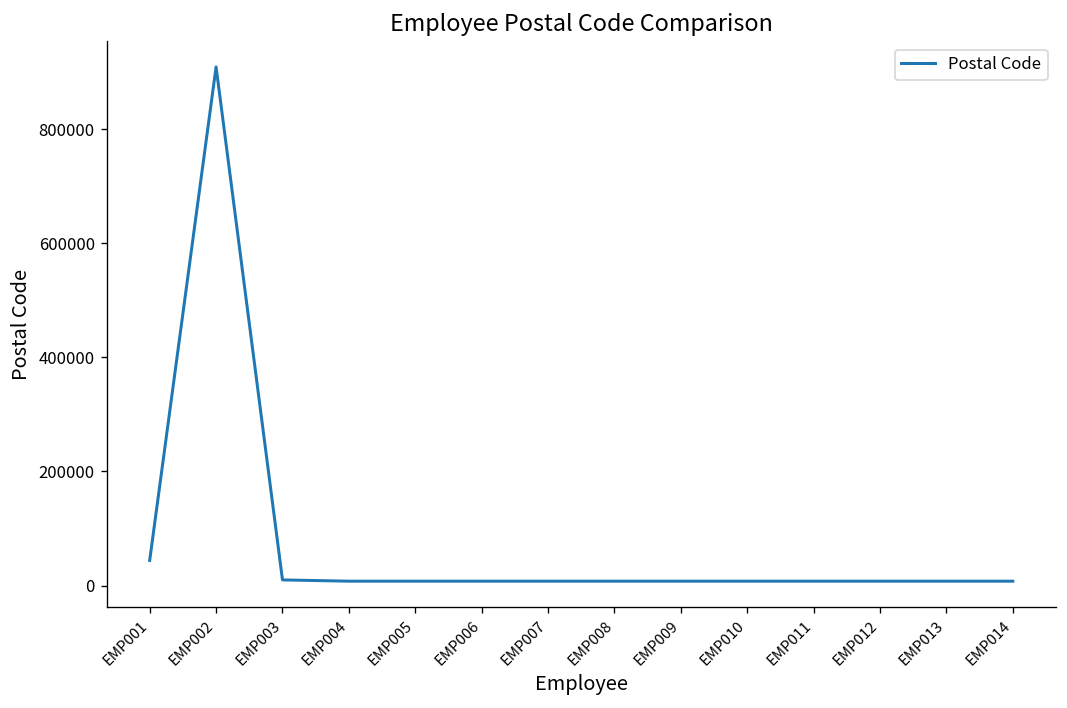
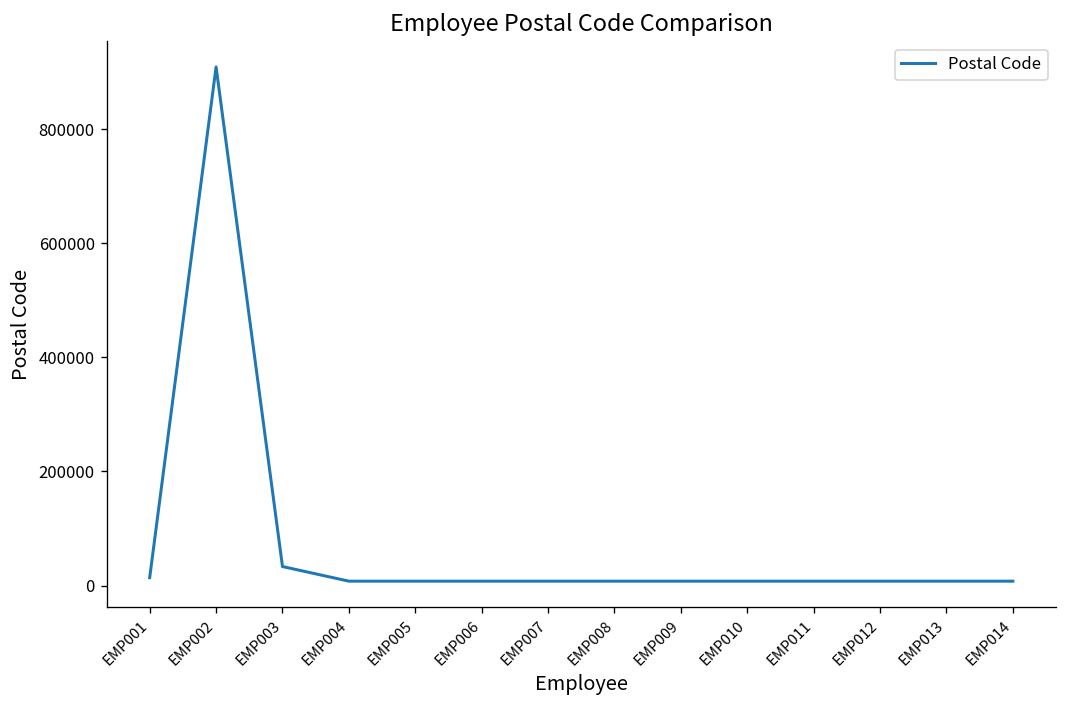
EMP001: 40000 -> 10000
EMP003: 10000 -> 30000
